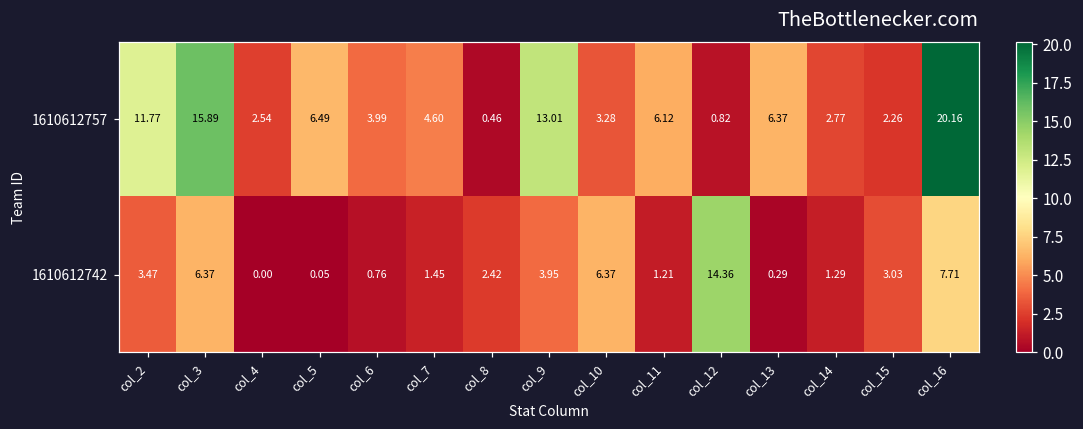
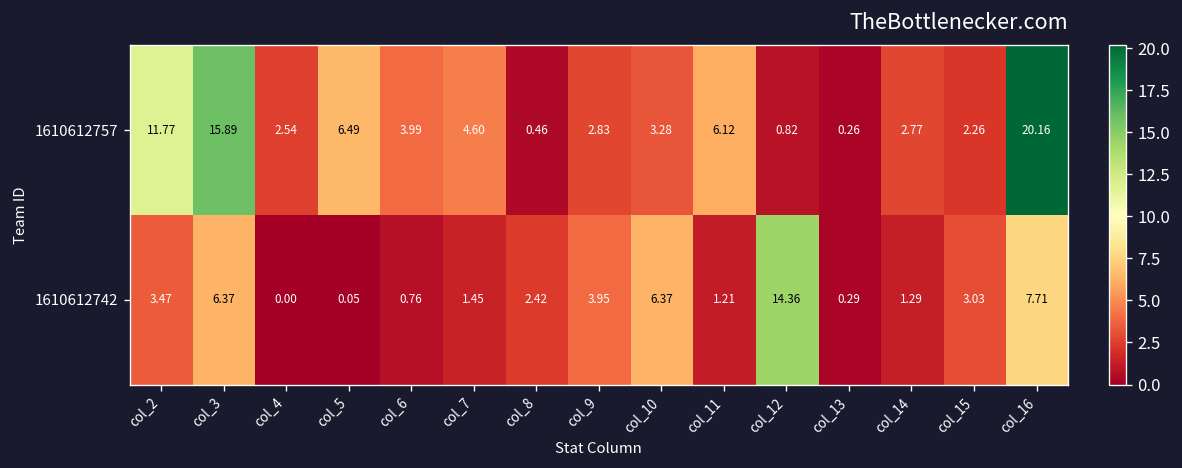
1610612757, col_9: 13.01 -> 2.83
1610612757, col_13: 6.37 -> 0.26
